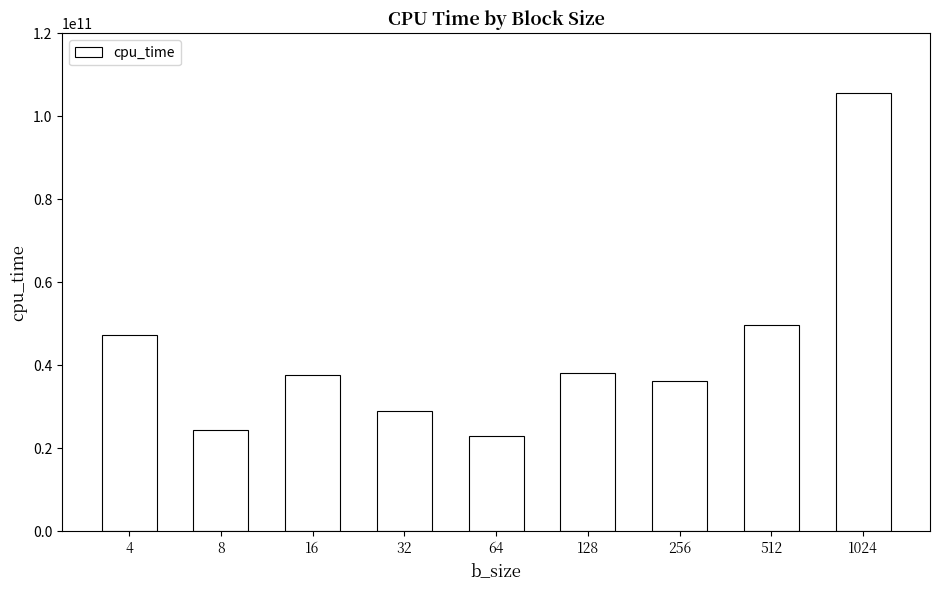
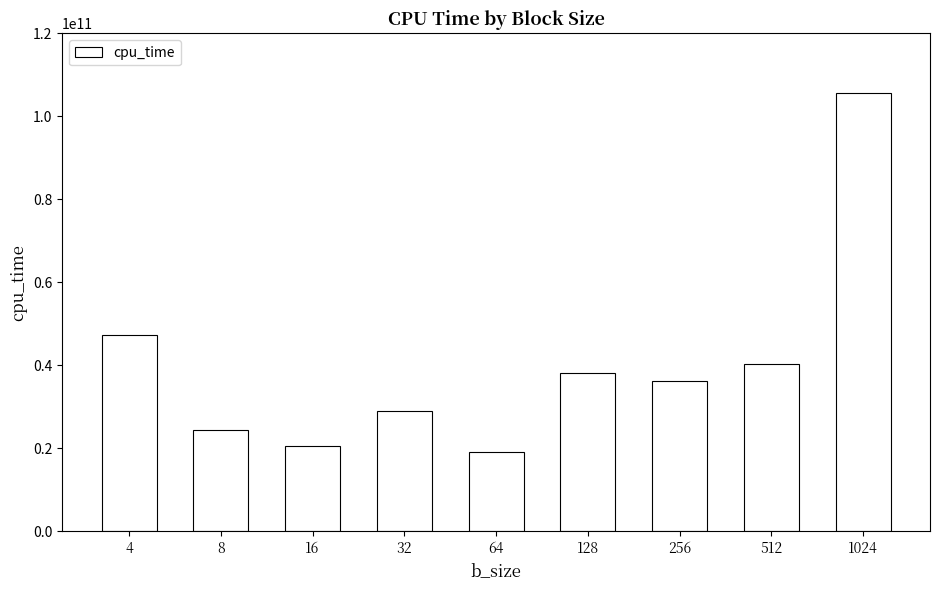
16: 38000000000 -> 21000000000
64: 23000000000 -> 19000000000
512: 50000000000 -> 40000000000
